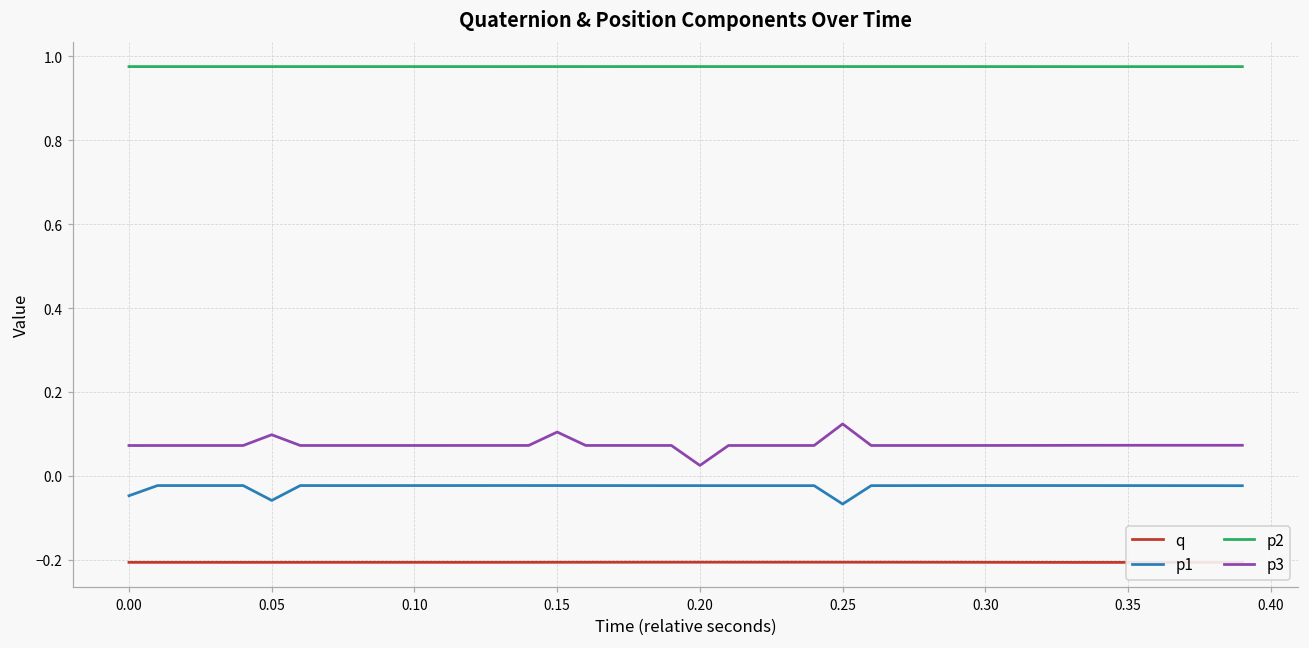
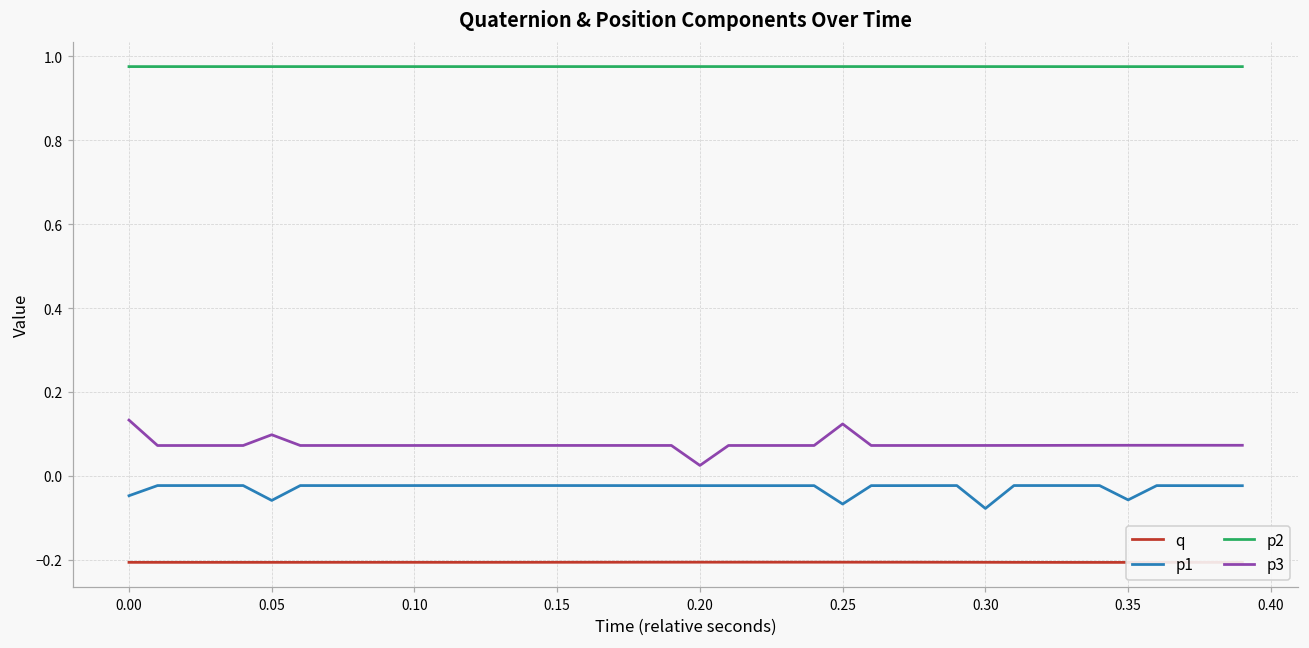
p3, 0.00: 0.07 -> 0.13
p3, 0.15: 0.10 -> 0.07
p1, 0.30: -0.02 -> -0.08
p1, 0.35: -0.02 -> -0.06
